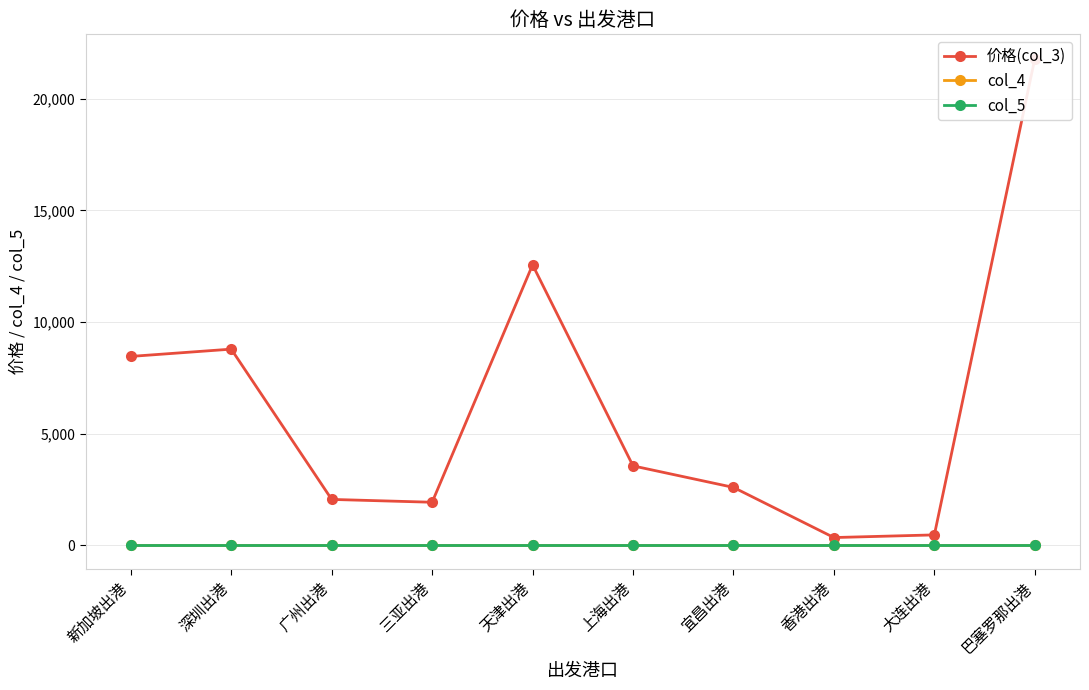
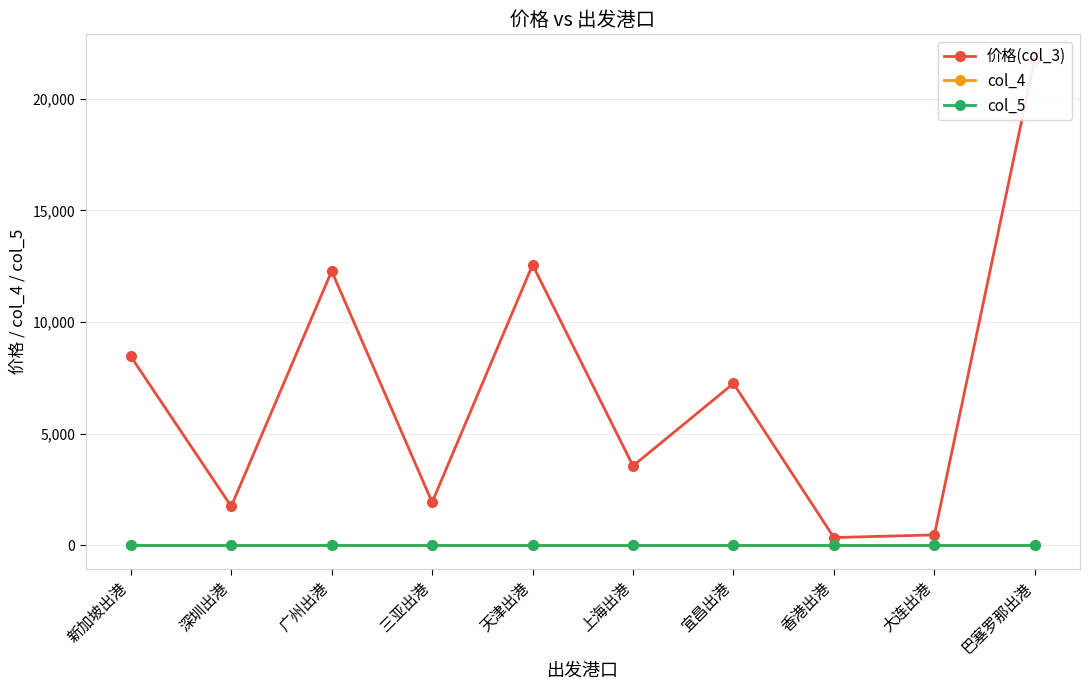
价格(col_3), 深圳出港: 8,800 -> 1,800
价格(col_3), 广州出港: 2,100 -> 12,300
价格(col_3), 宜昌出港: 2,600 -> 7,300
